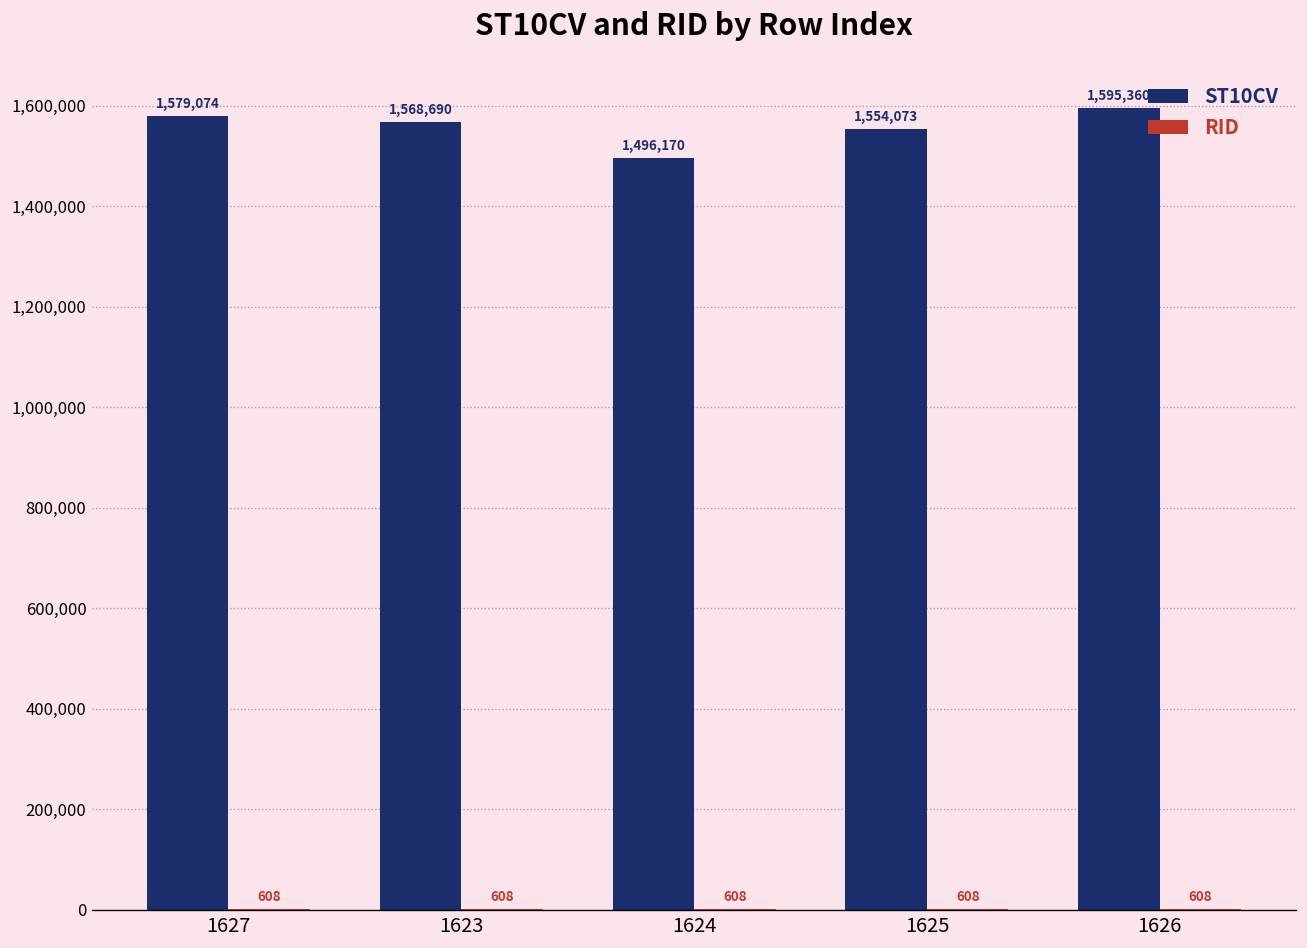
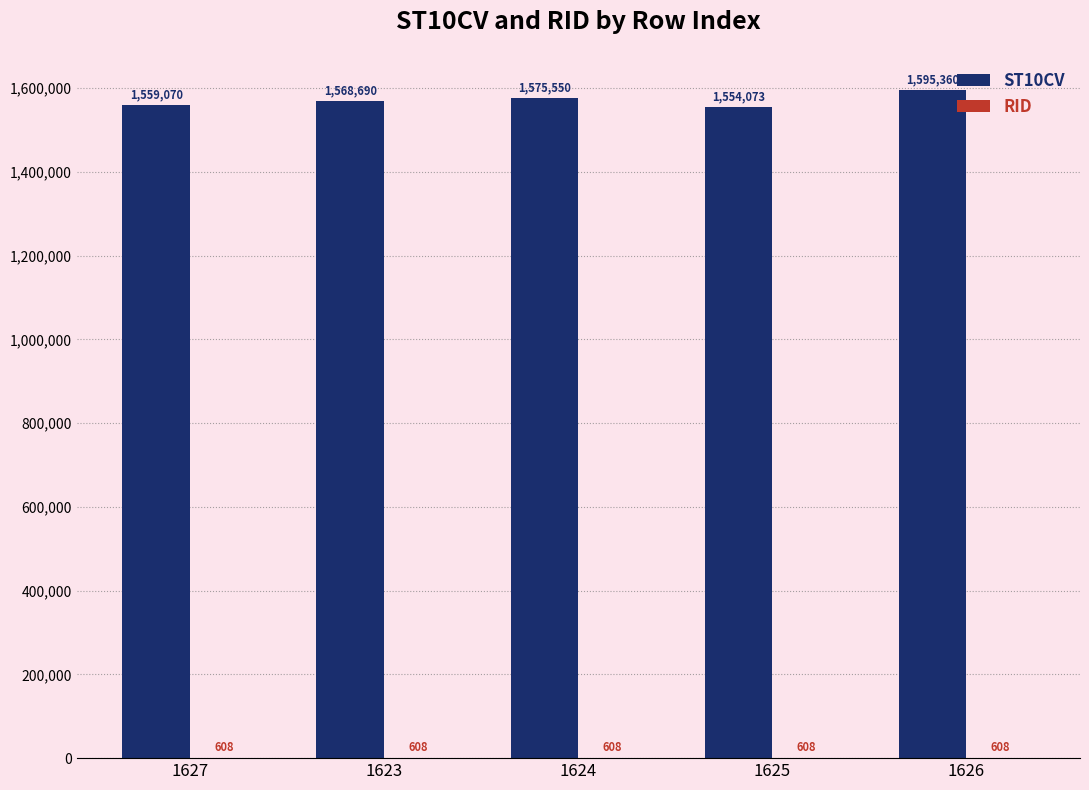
ST10CV, 1627: 1,579,074 -> 1,559,070
ST10CV, 1624: 1,496,170 -> 1,575,550
